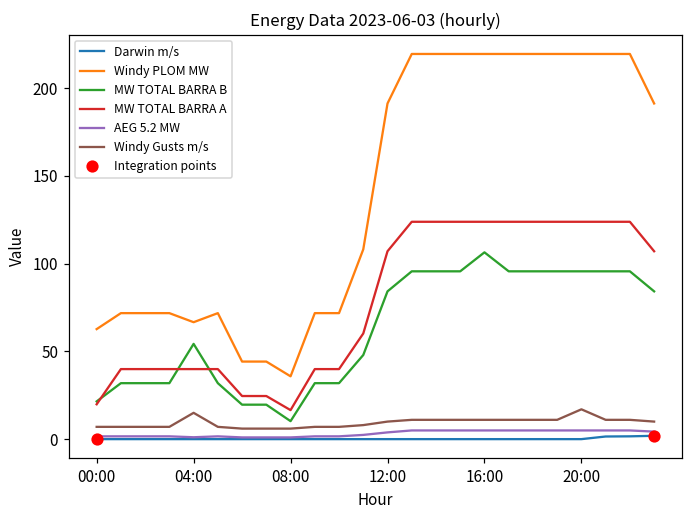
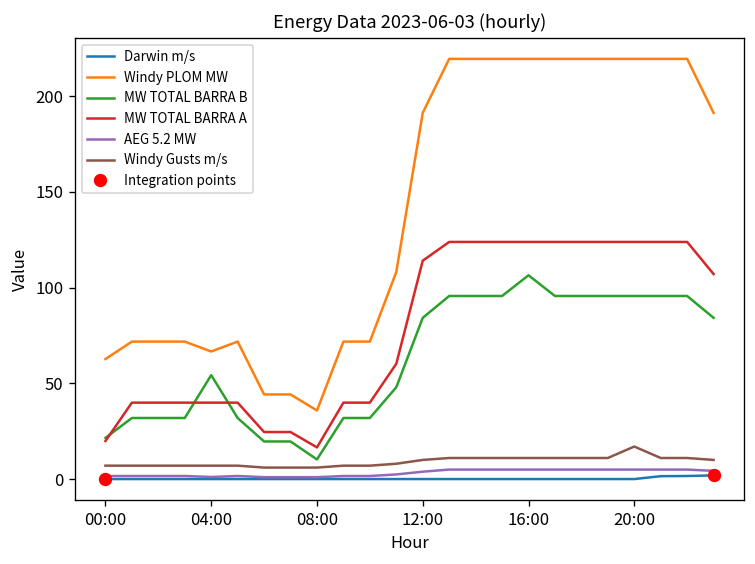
Windy Gusts m/s, 04:00: 15 -> 7
MW TOTAL BARRA A, 12:00: 107 -> 114
